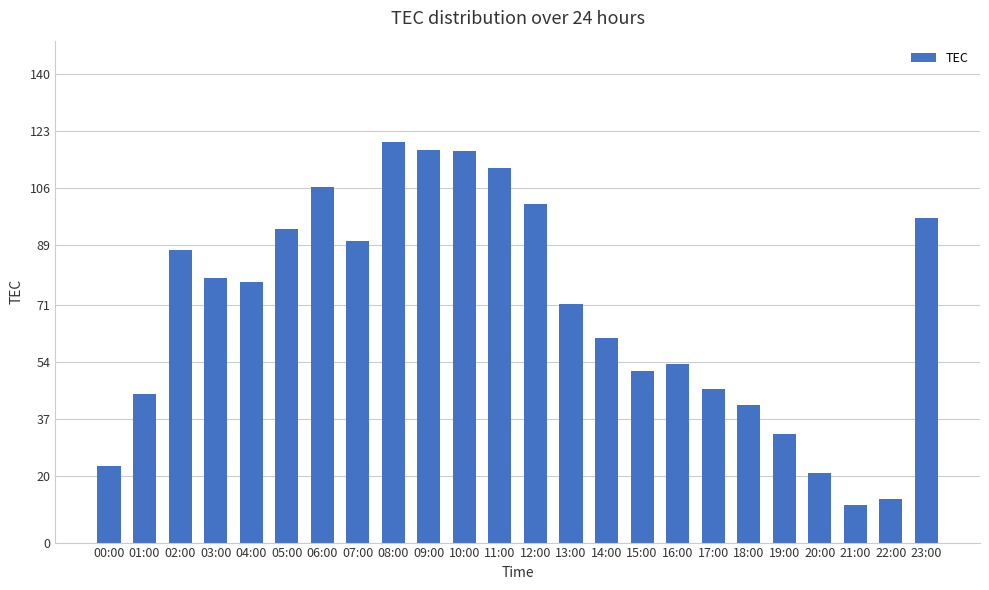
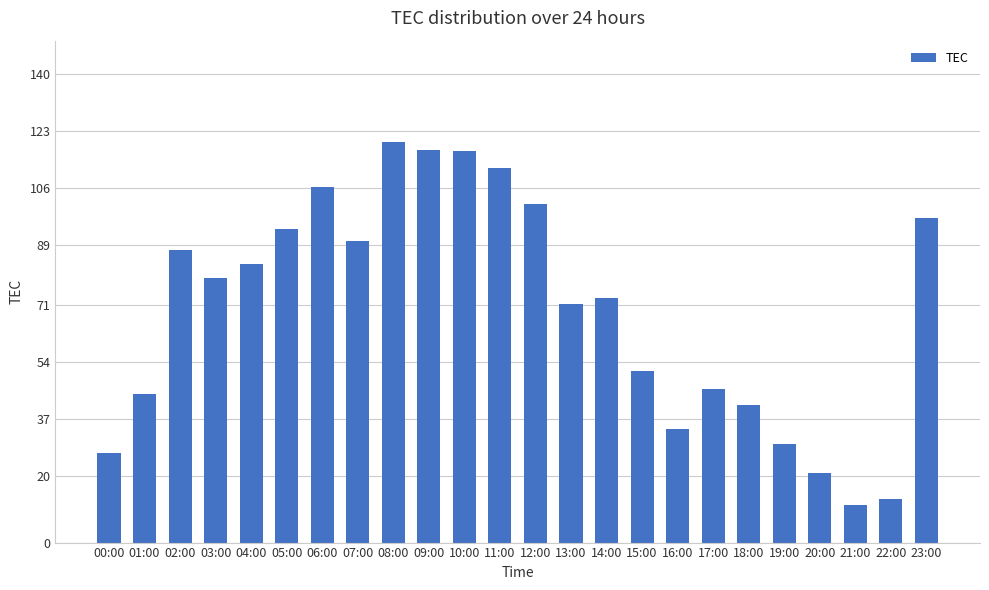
00:00: 23 -> 27
04:00: 78 -> 83
14:00: 61 -> 73
16:00: 53 -> 34
19:00: 32 -> 30
